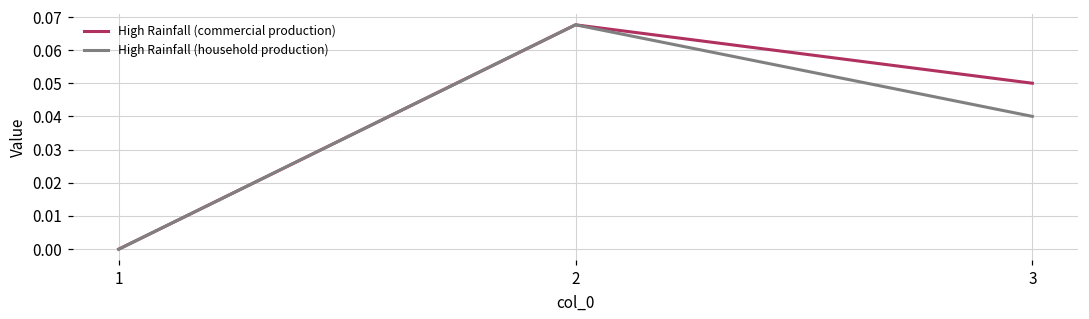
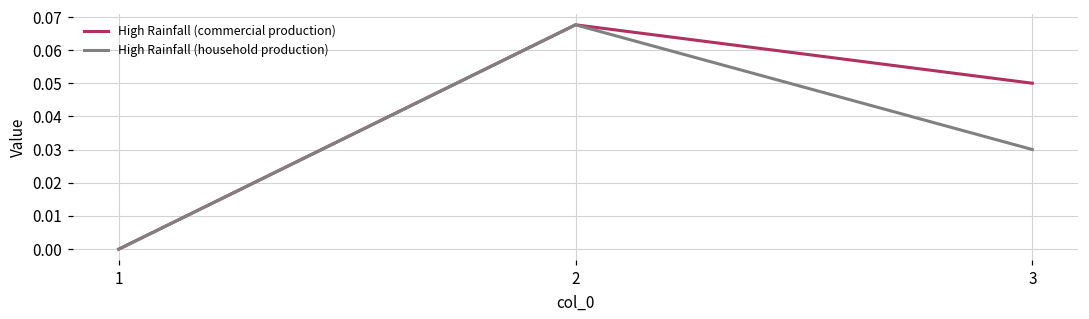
High Rainfall (household production), 3: 0.04 -> 0.03
